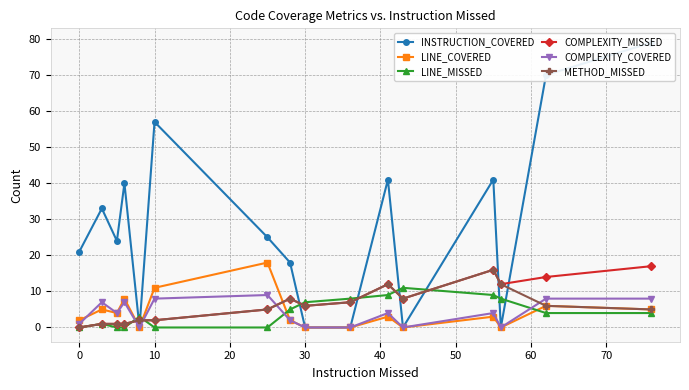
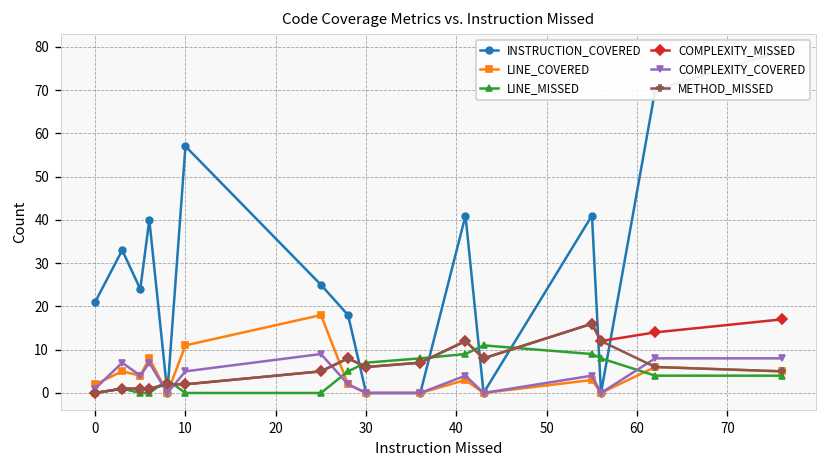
COMPLEXITY_COVERED, 10: 8 -> 5
